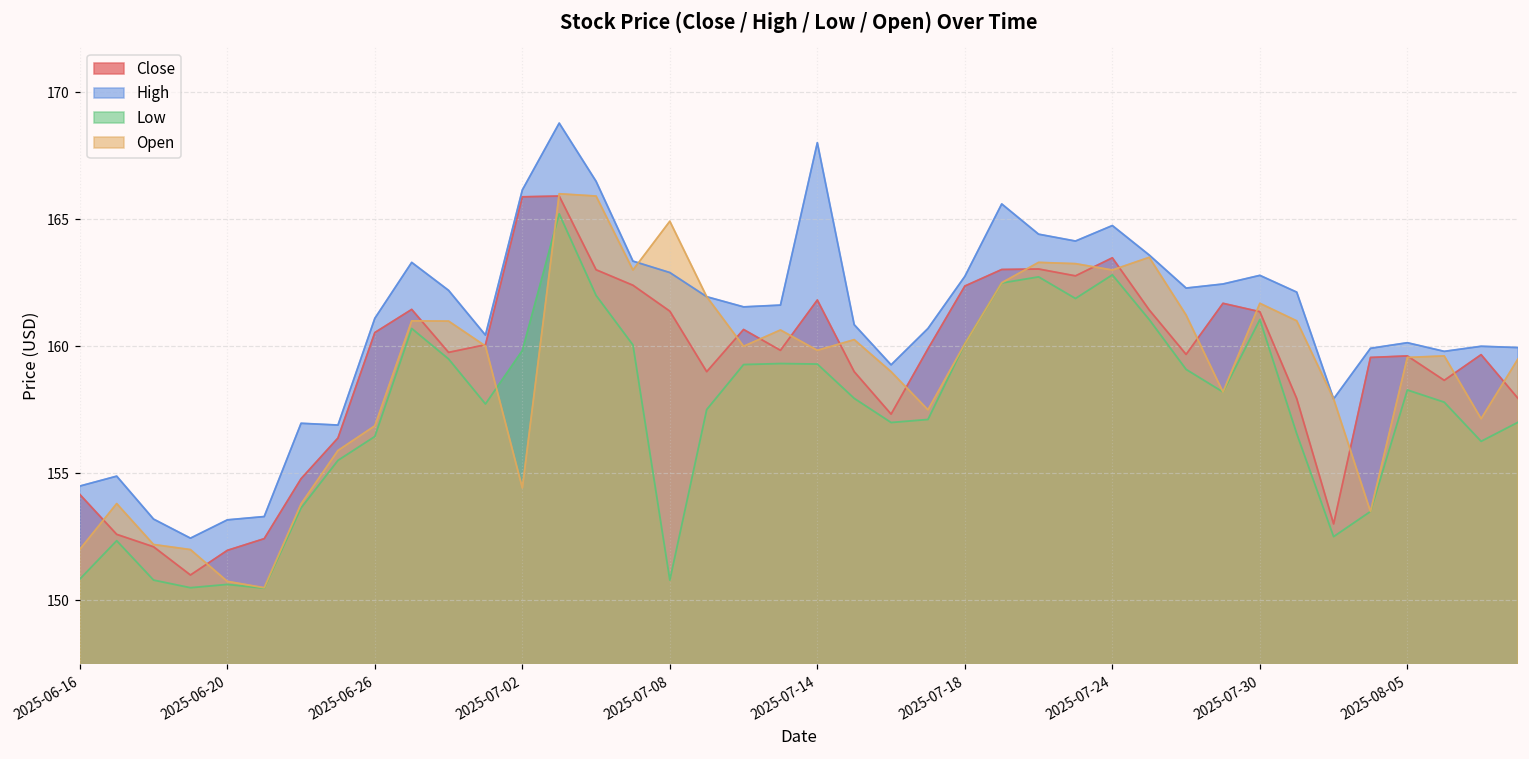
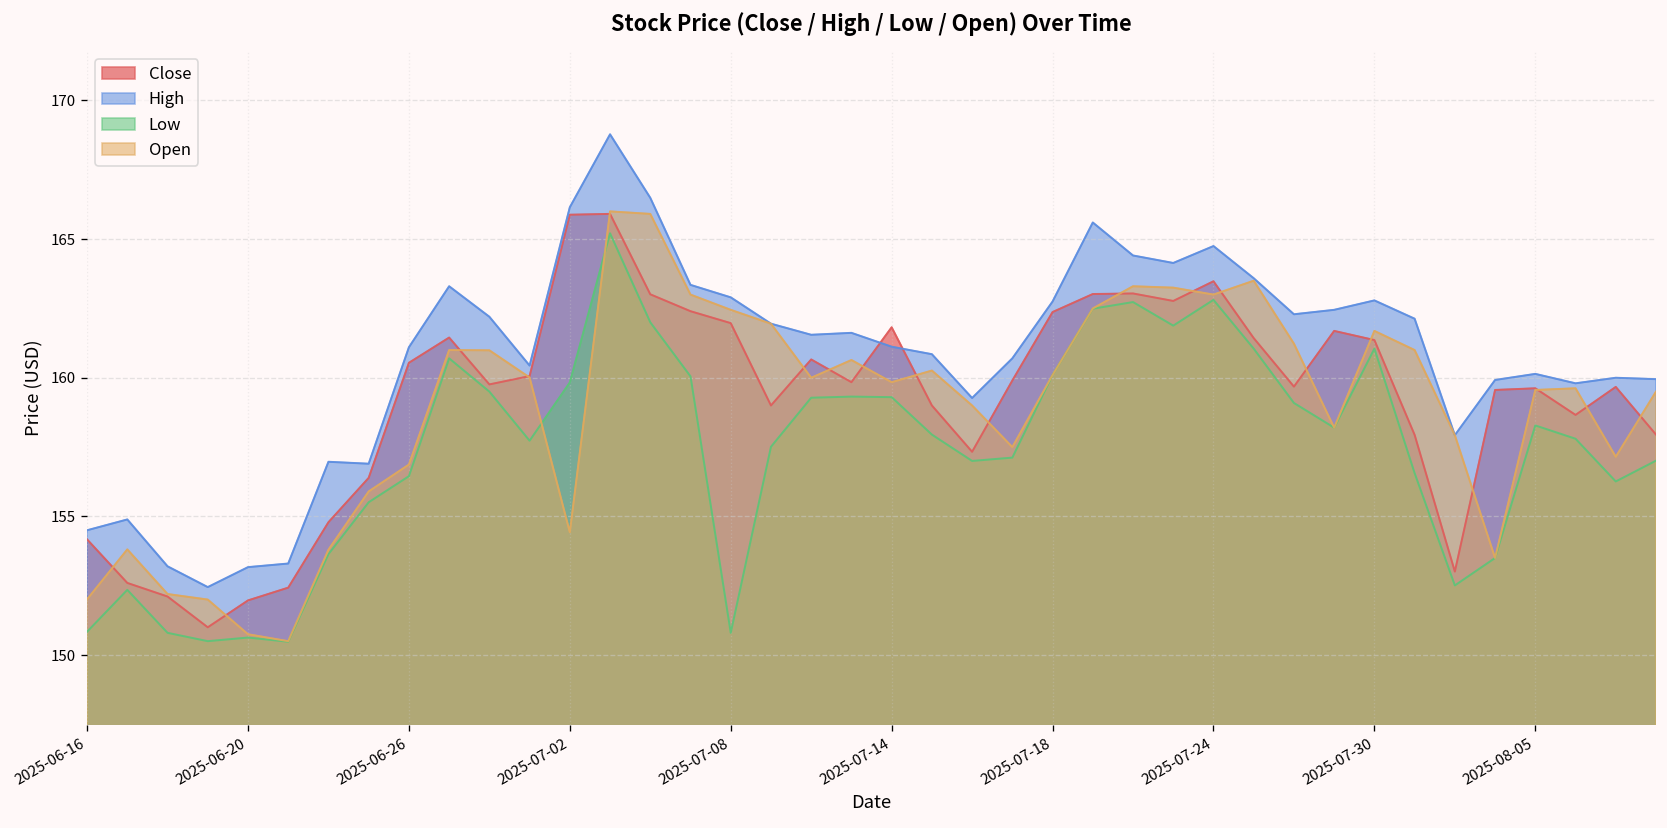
Close, 2025-07-08: 161.4 -> 162.0
Open, 2025-07-08: 164.9 -> 162.5
High, 2025-07-14: 168.0 -> 161.1
